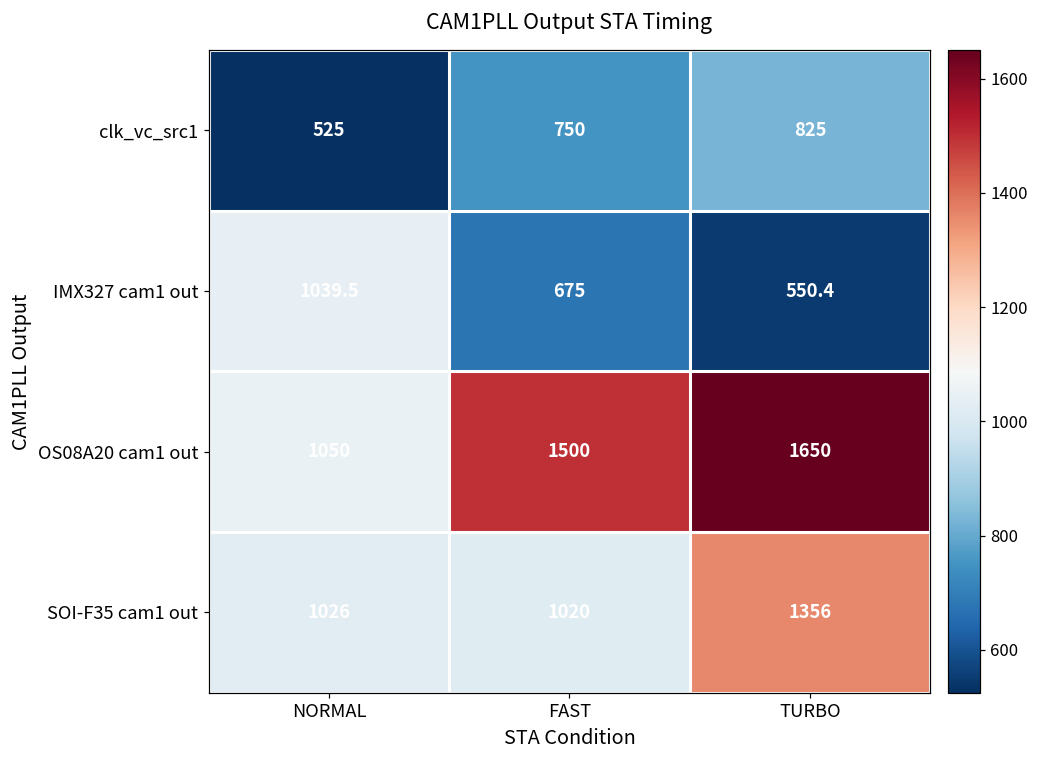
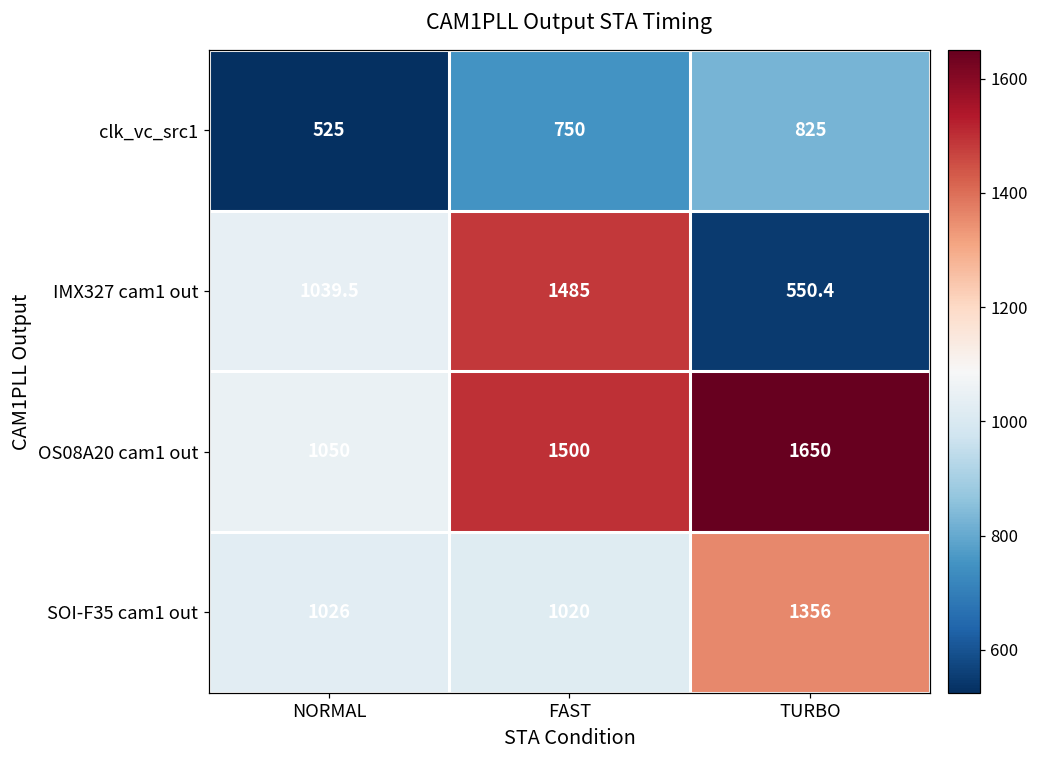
IMX327 cam1 out, FAST: 675 -> 1485
